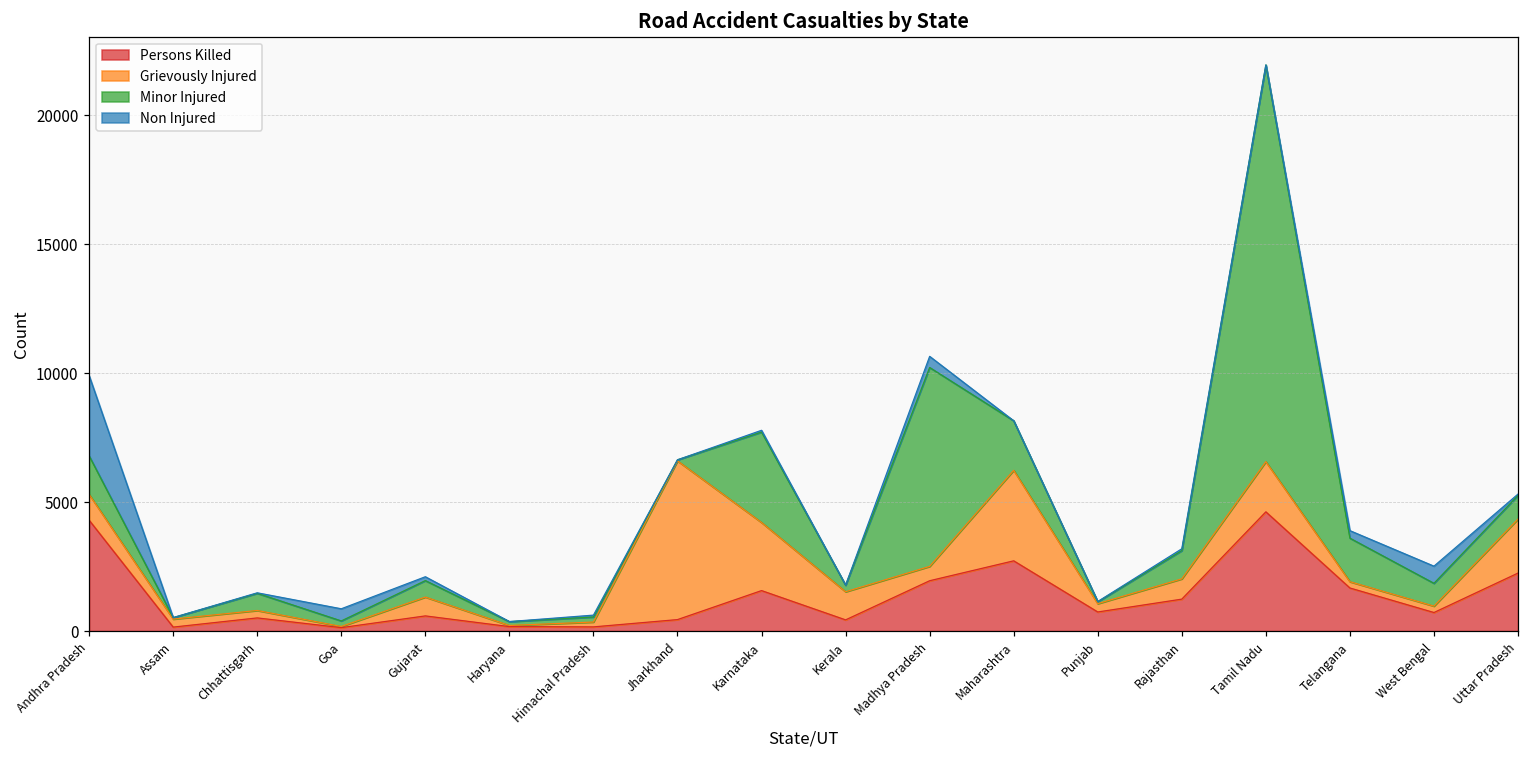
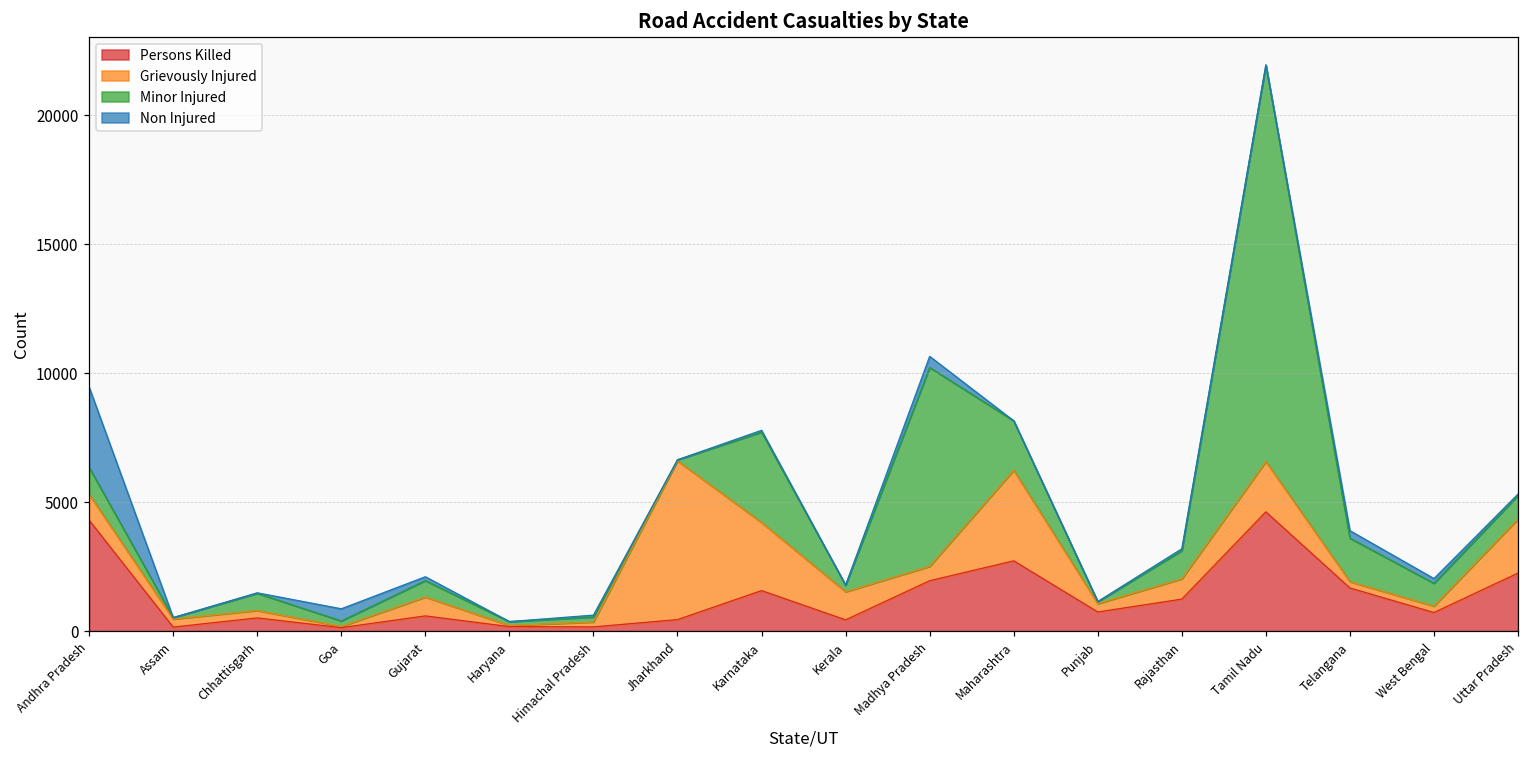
Minor Injured, Andhra Pradesh: 1500 -> 1000
Non Injured, West Bengal: 700 -> 200
